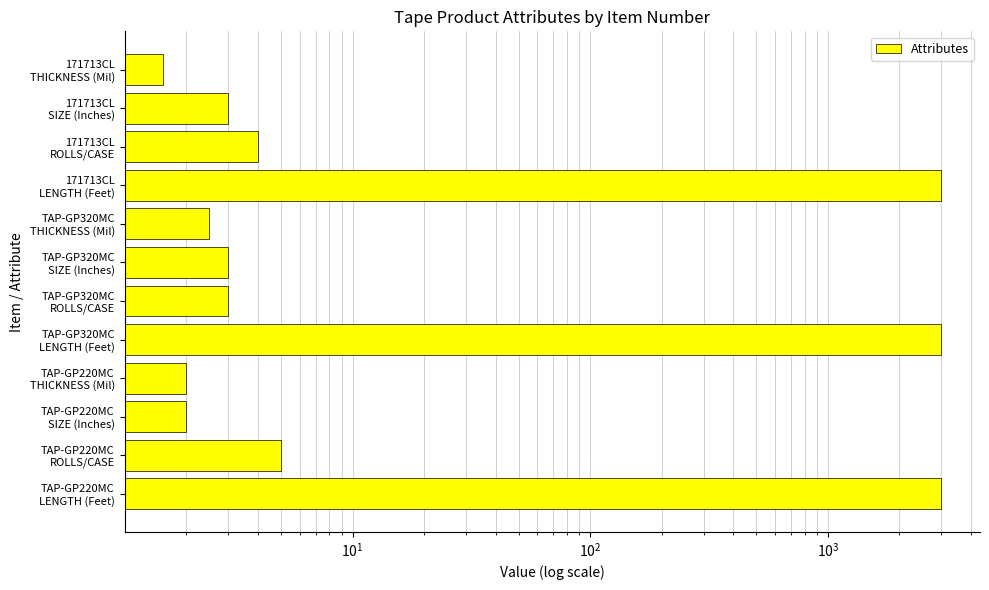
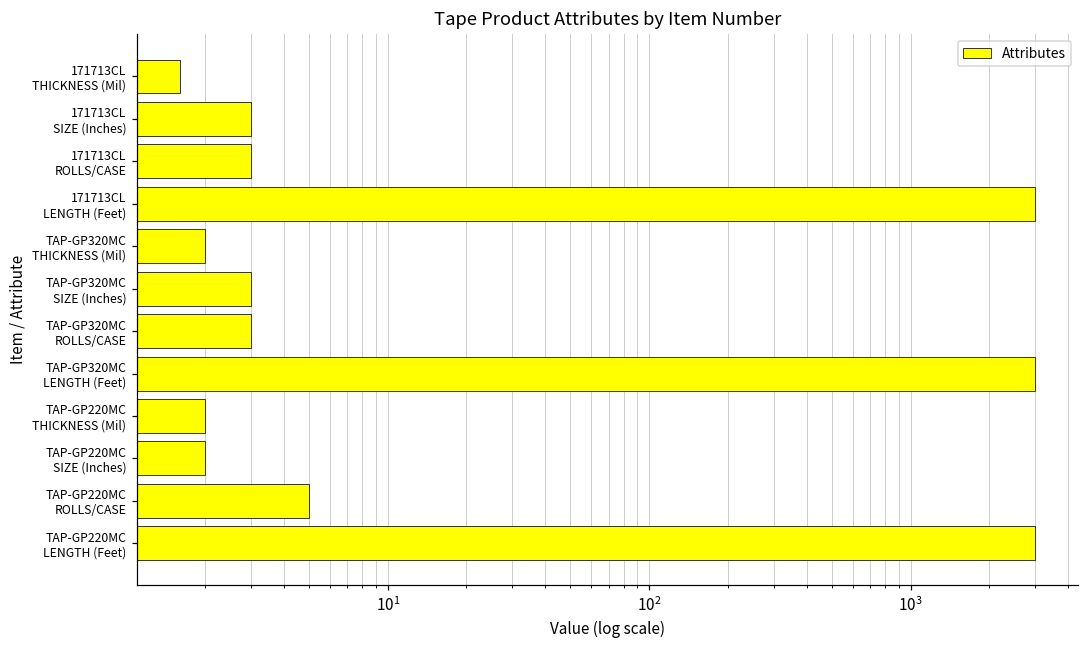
171713CL ROLLS/CASE: 4 -> 3
TAP-GP320MC THICKNESS (Mil): 2.5 -> 2.0
